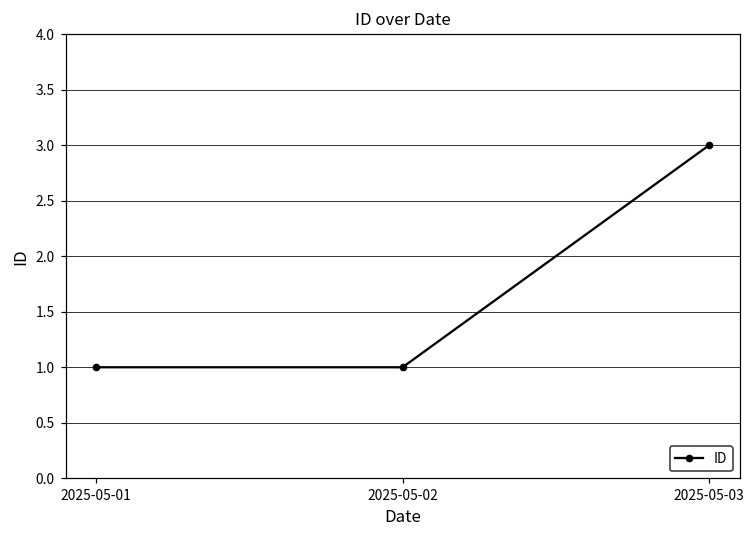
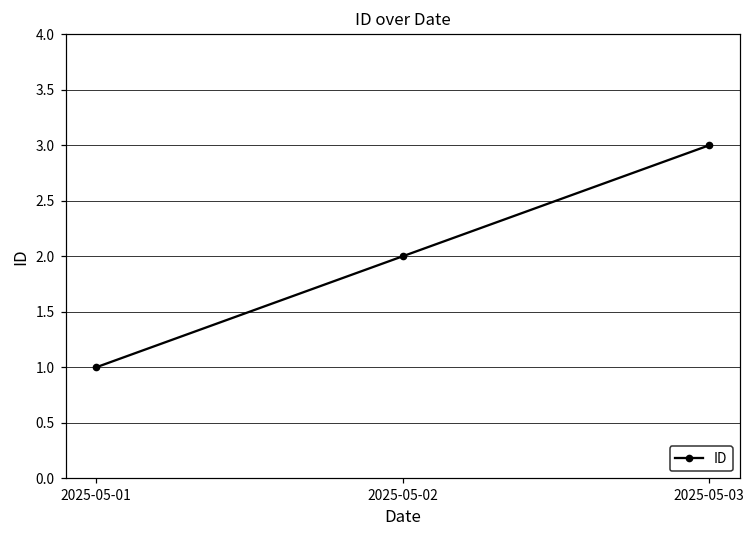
2025-05-02: 1 -> 2
